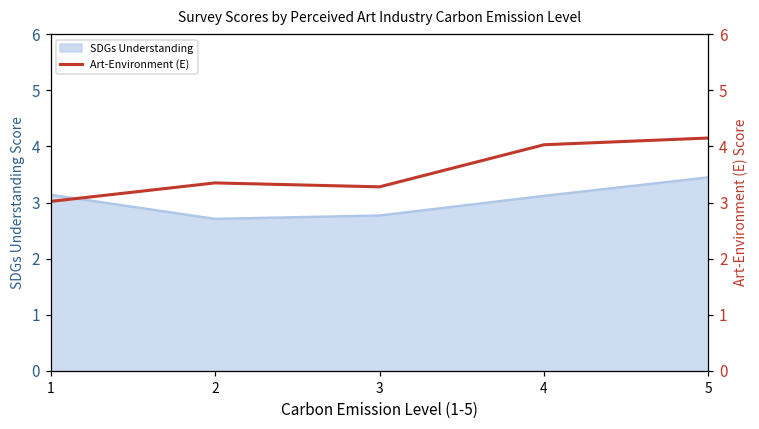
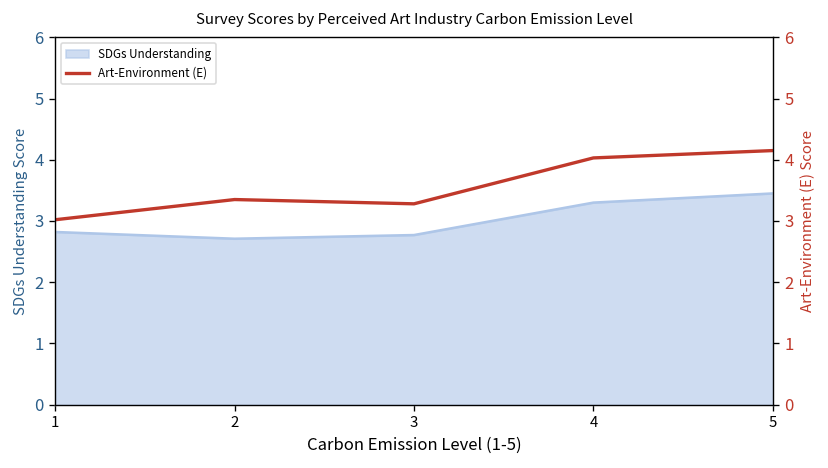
SDGs Understanding, 1: 3.1 -> 2.8
SDGs Understanding, 4: 3.1 -> 3.3
